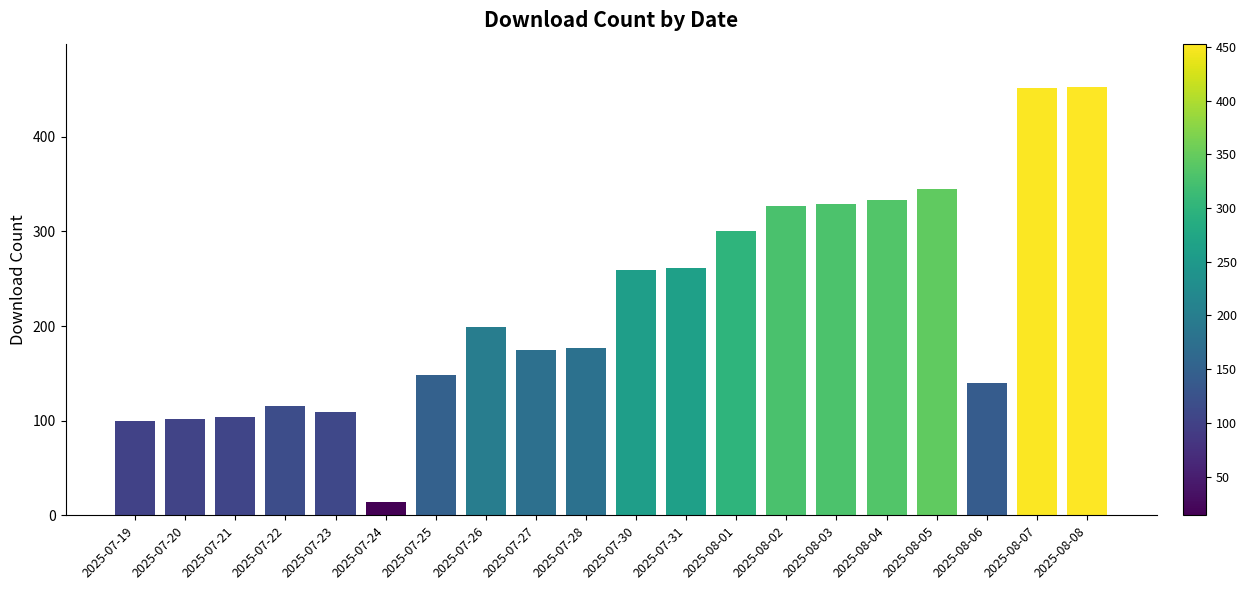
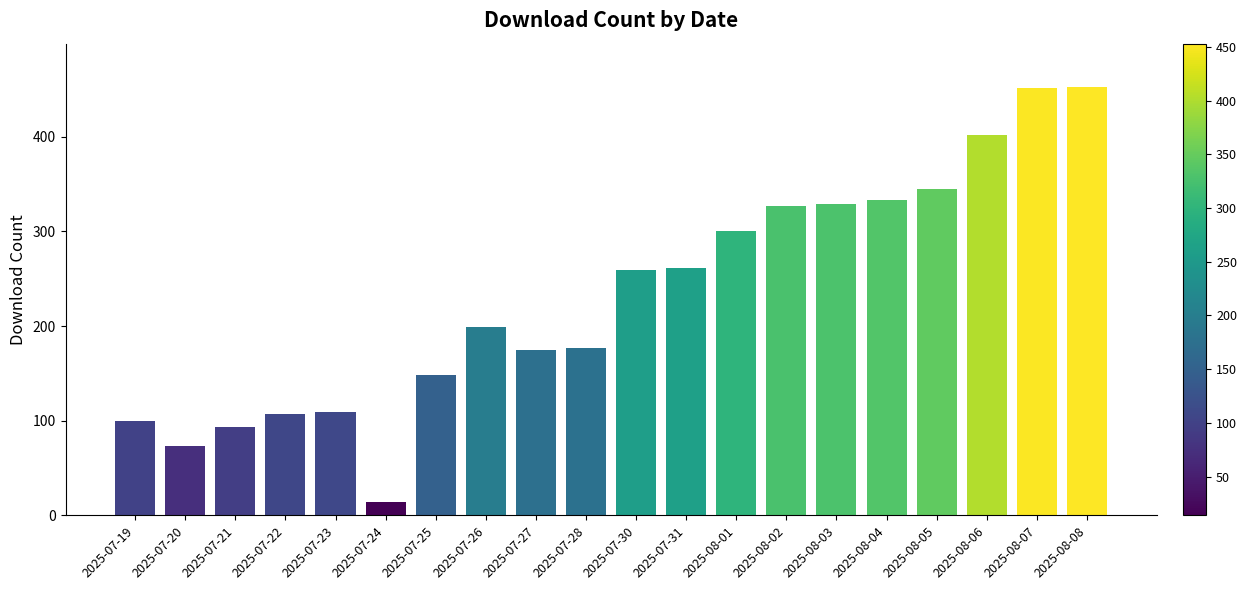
2025-07-20: 100 -> 70
2025-07-21: 100 -> 90
2025-07-22: 120 -> 110
2025-08-06: 140 -> 400
